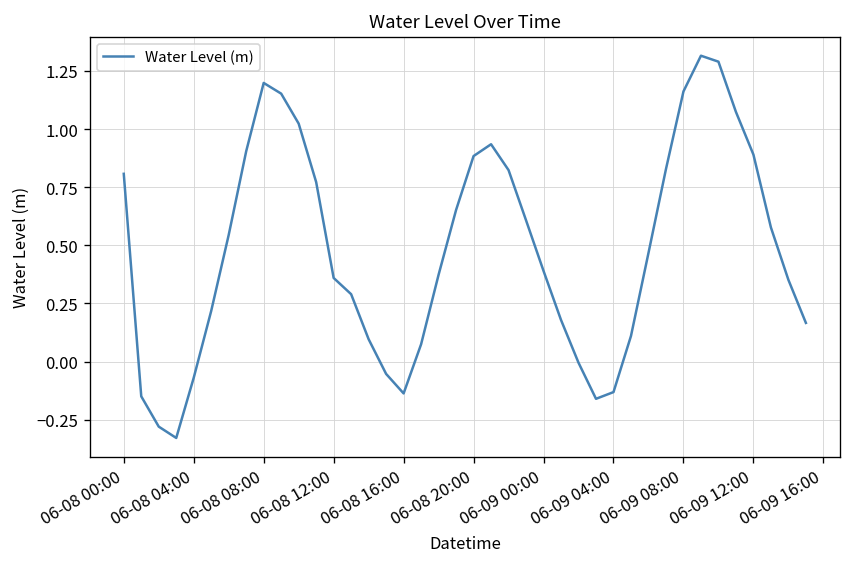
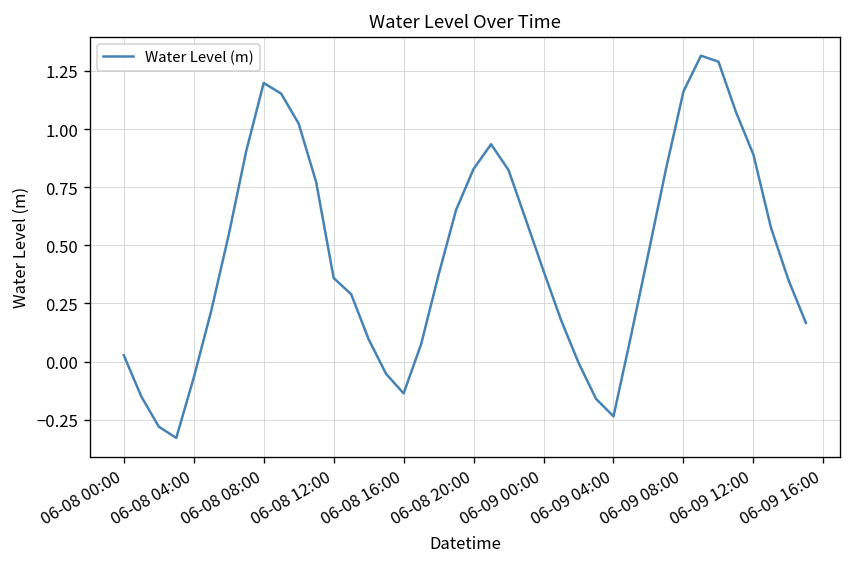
06-08 00:00: 0.81 -> 0.03
06-08 20:00: 0.88 -> 0.83
06-09 04:00: -0.13 -> -0.24
